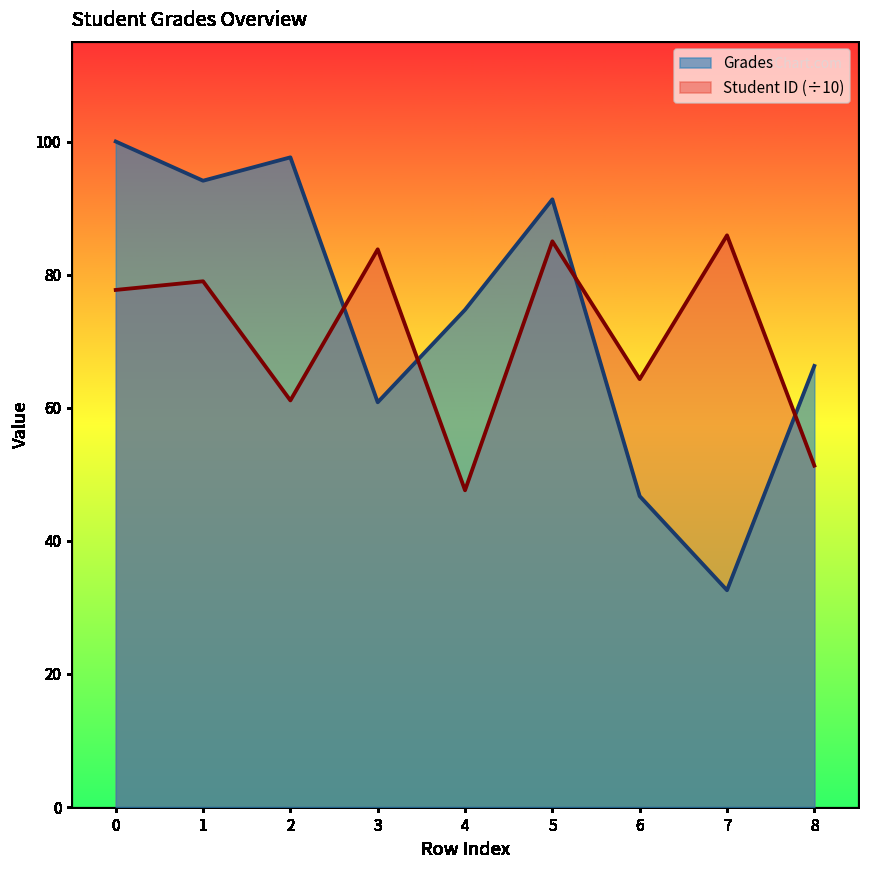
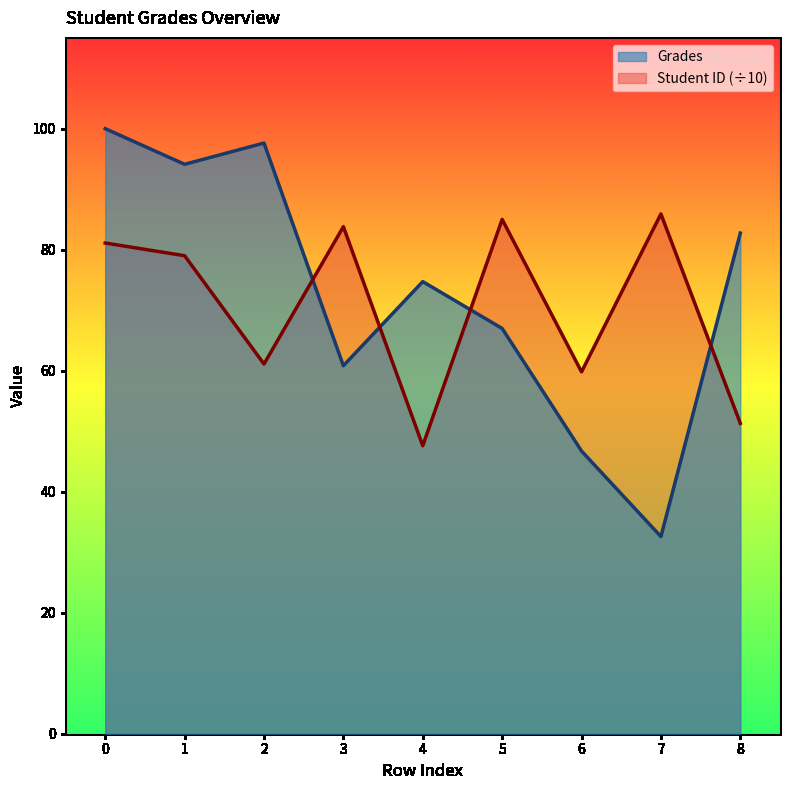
Student ID (÷10), 0: 78 -> 81
Grades, 5: 91 -> 67
Student ID (÷10), 6: 64 -> 60
Grades, 8: 66 -> 83
